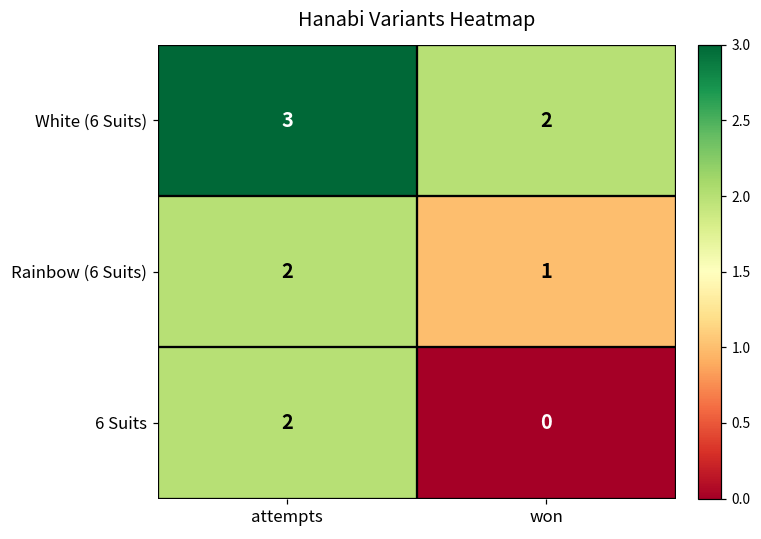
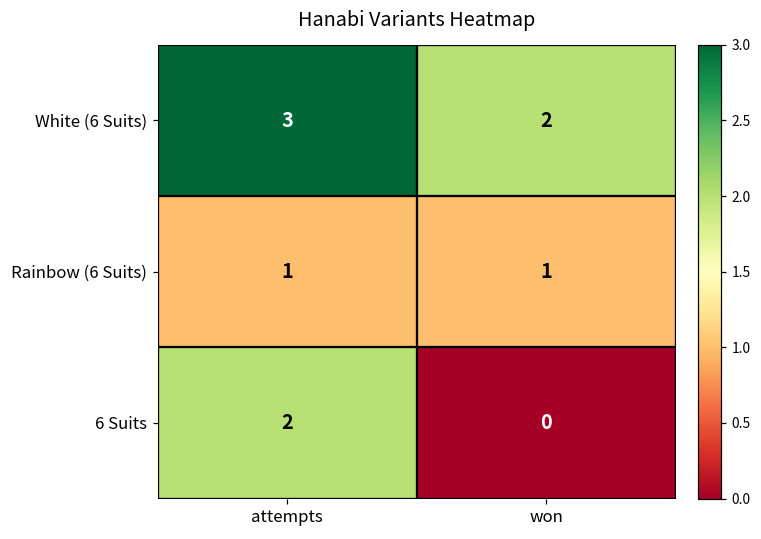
Rainbow (6 Suits), attempts: 2 -> 1
